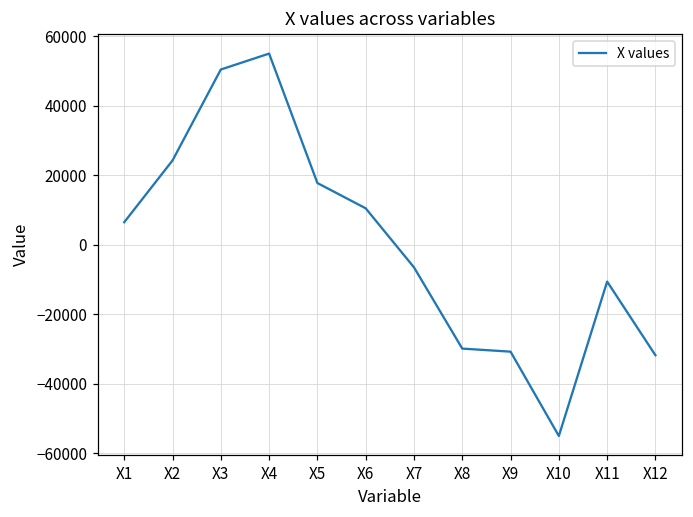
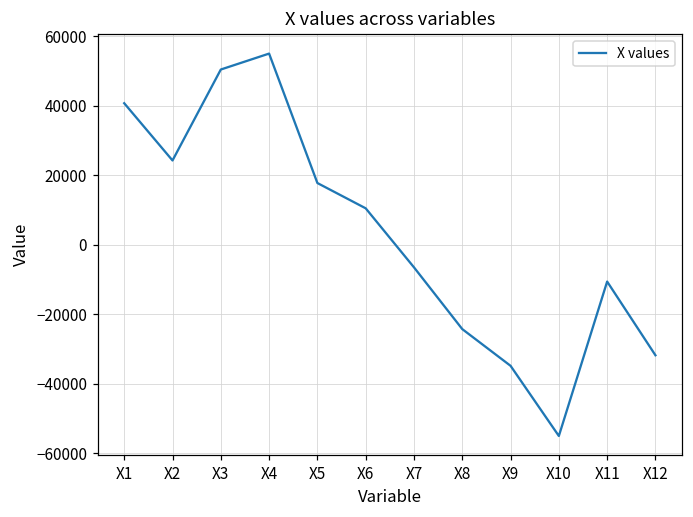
X1: 6000 -> 41000
X8: -30000 -> -24000
X9: -31000 -> -35000
